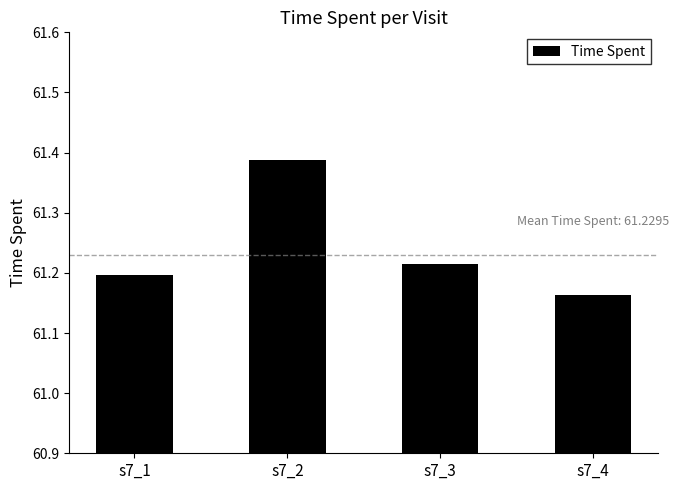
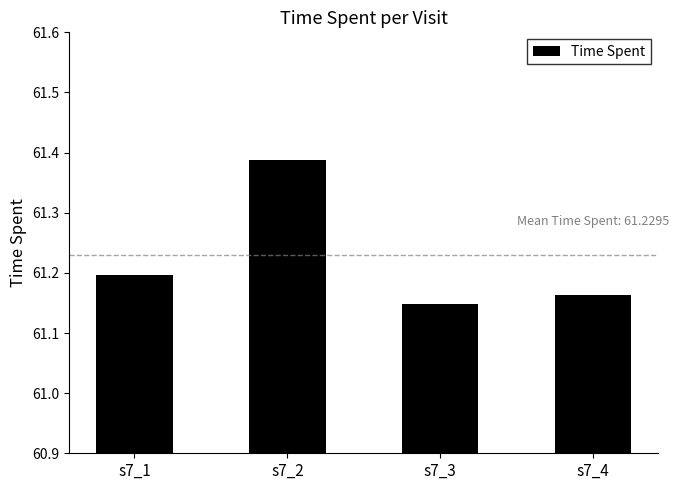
s7_3: 61.21 -> 61.15
